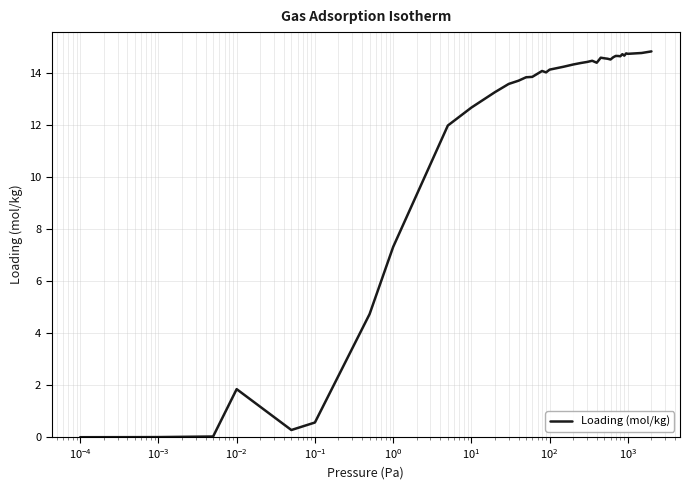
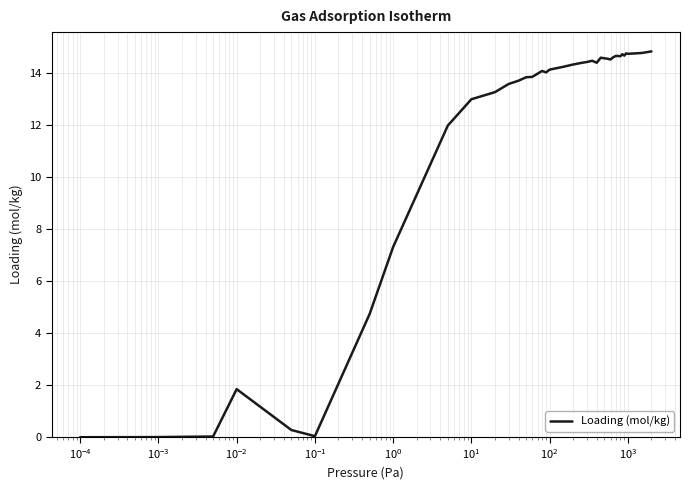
10^-1: 0.6 -> 0.0
10^1: 12.7 -> 13.0
